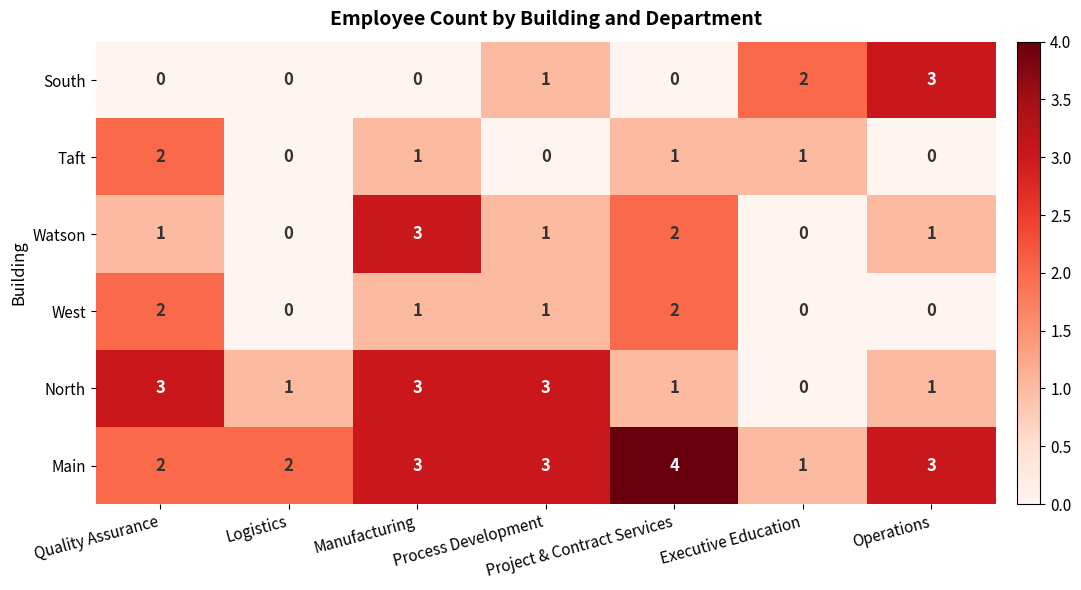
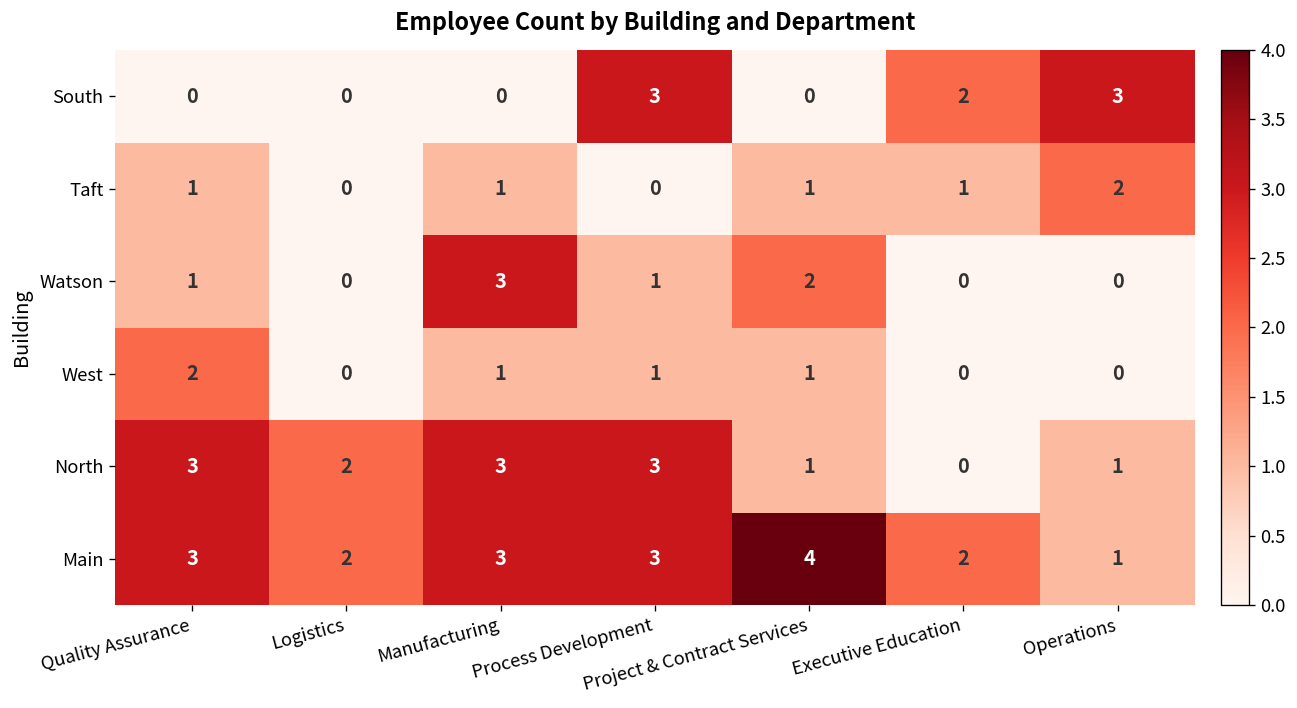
South, Process Development: 1 -> 3
Taft, Quality Assurance: 2 -> 1
Taft, Operations: 0 -> 2
Watson, Operations: 1 -> 0
West, Project & Contract Services: 2 -> 1
North, Logistics: 1 -> 2
Main, Quality Assurance: 2 -> 3
Main, Executive Education: 1 -> 2
Main, Operations: 3 -> 1
